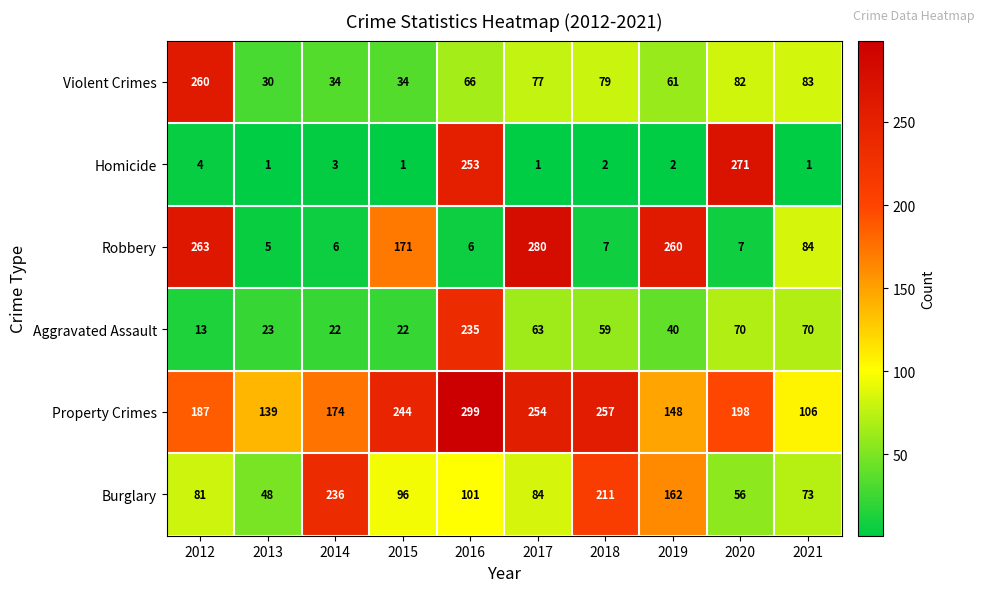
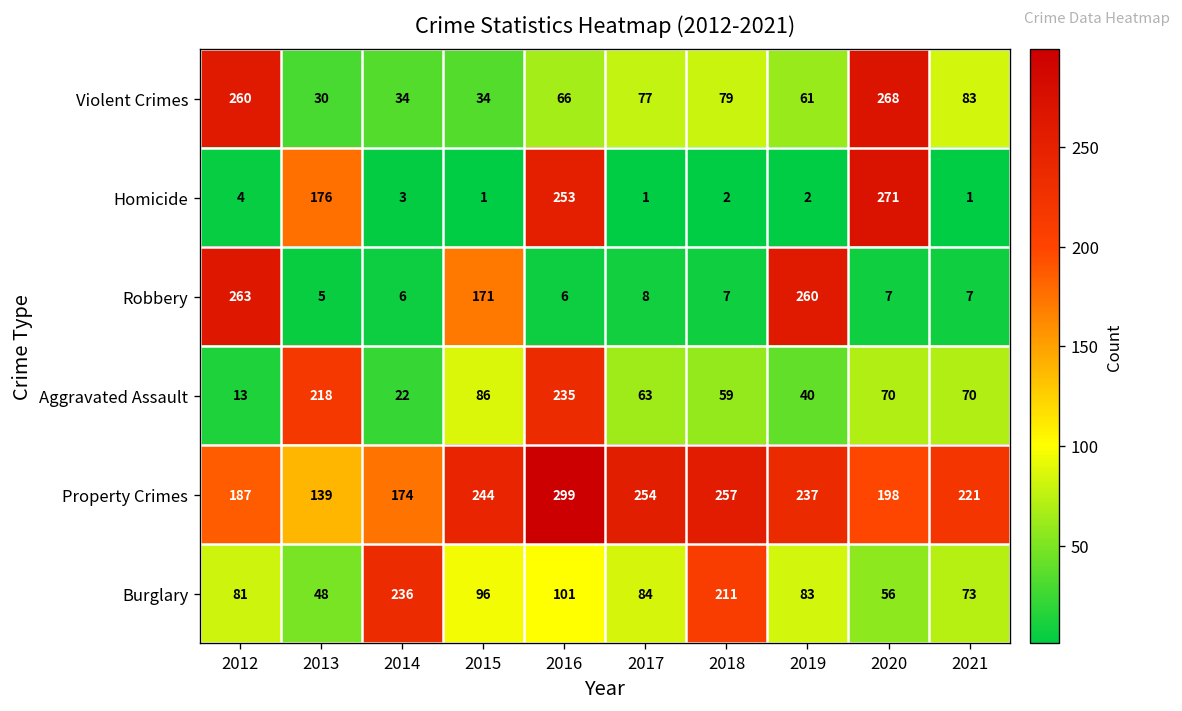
Violent Crimes, 2020: 82 -> 268
Homicide, 2013: 1 -> 176
Robbery, 2017: 280 -> 8
Robbery, 2021: 84 -> 7
Aggravated Assault, 2013: 23 -> 218
Aggravated Assault, 2015: 22 -> 86
Property Crimes, 2019: 148 -> 237
Property Crimes, 2021: 106 -> 221
Burglary, 2019: 162 -> 83
